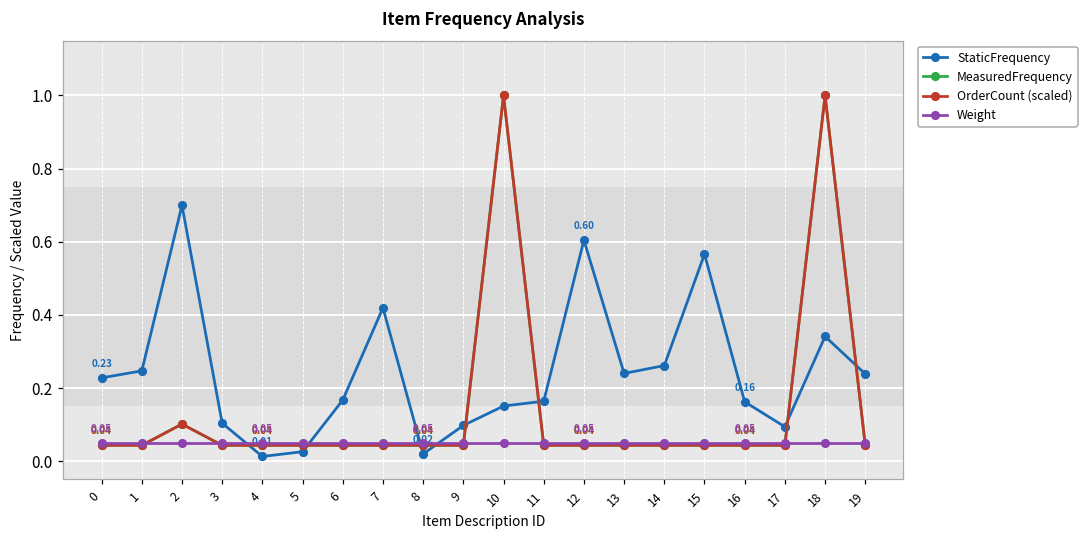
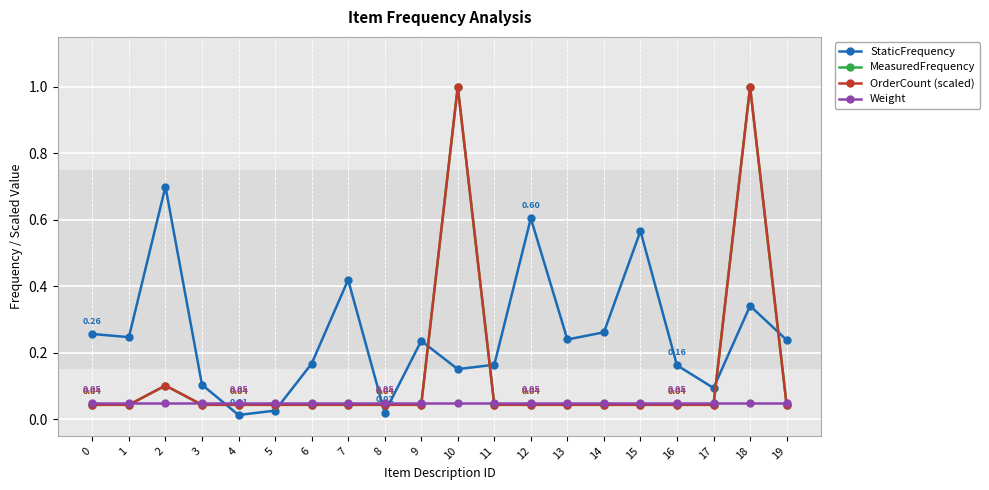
StaticFrequency, 0: 0.23 -> 0.26
StaticFrequency, 9: 0.10 -> 0.24
